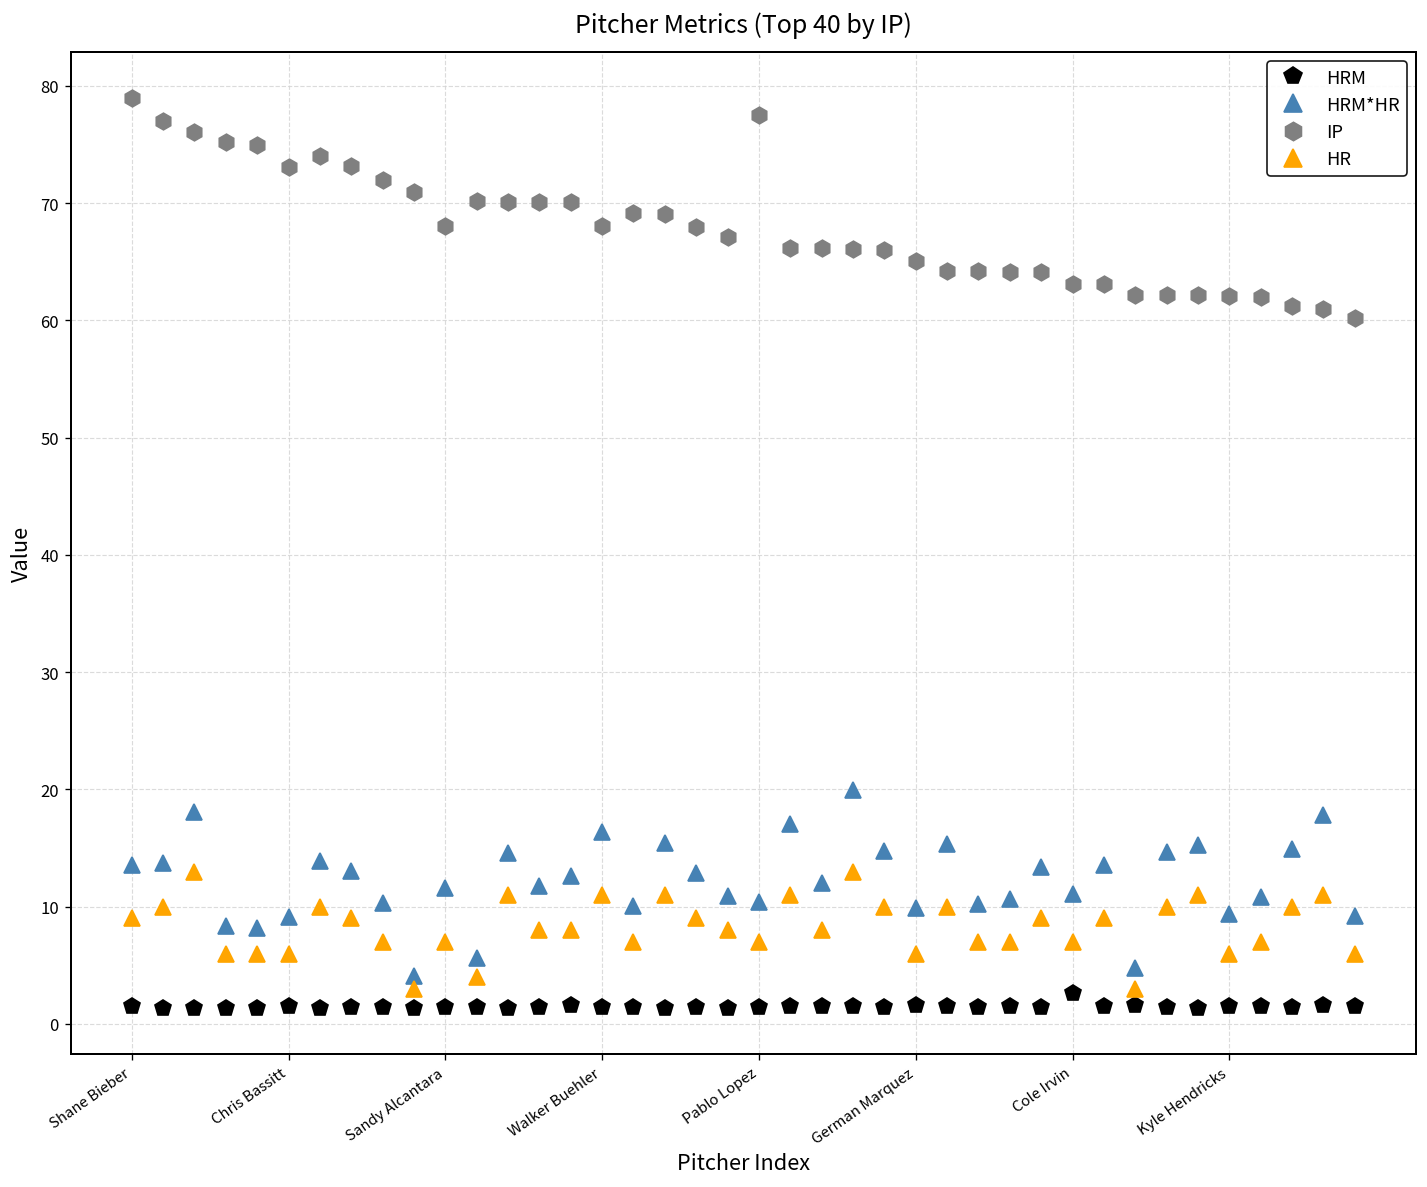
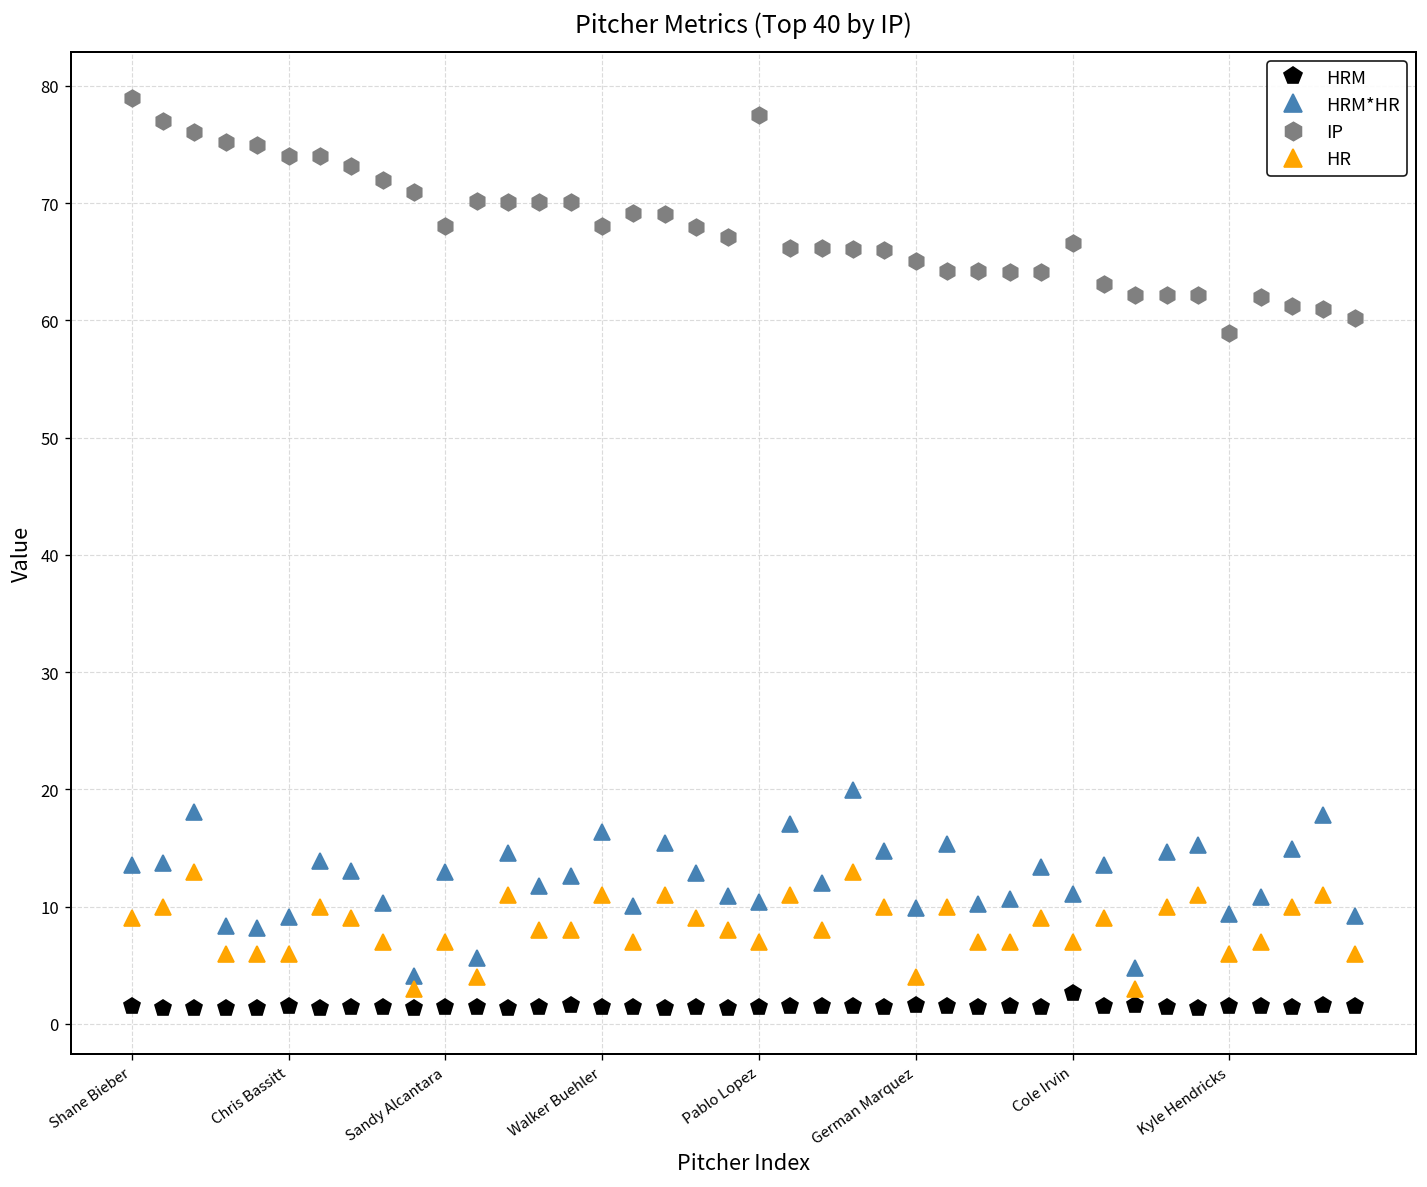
IP, Chris Bassitt: 73 -> 74
HRM*HR, Sandy Alcantara: 12 -> 13
HR, German Marquez: 6 -> 4
IP, Cole Irvin: 63 -> 67
IP, Kyle Hendricks: 62 -> 59
